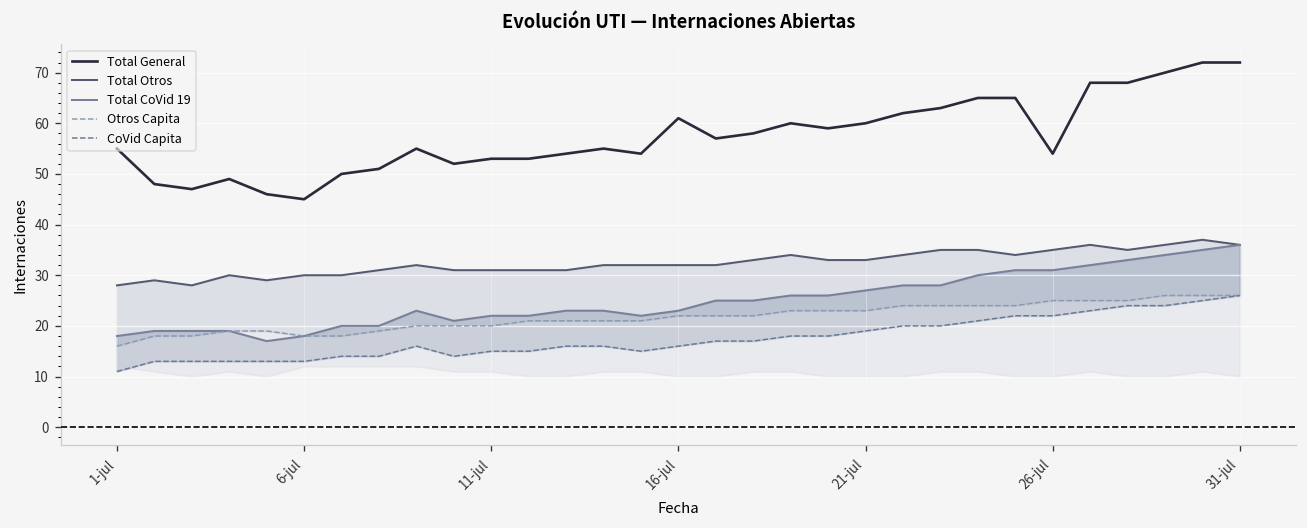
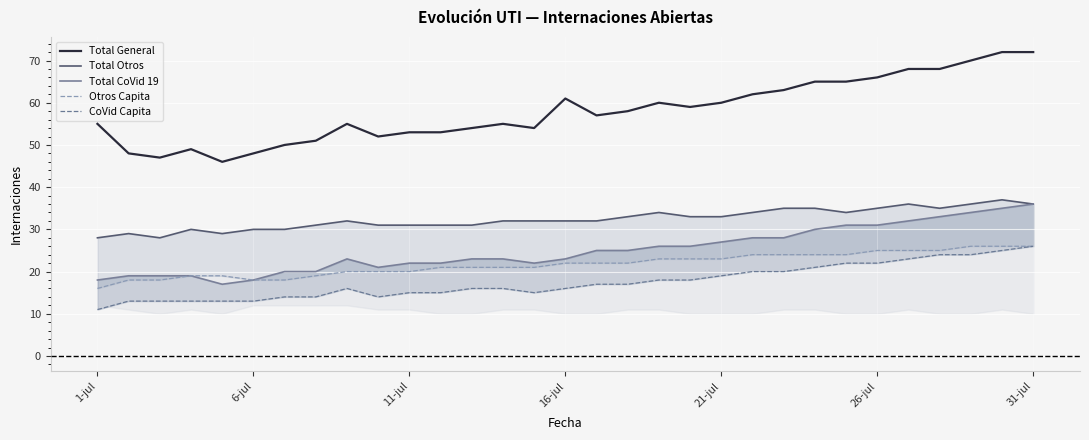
Total General, 6-jul: 45 -> 48
Total General, 26-jul: 54 -> 66
